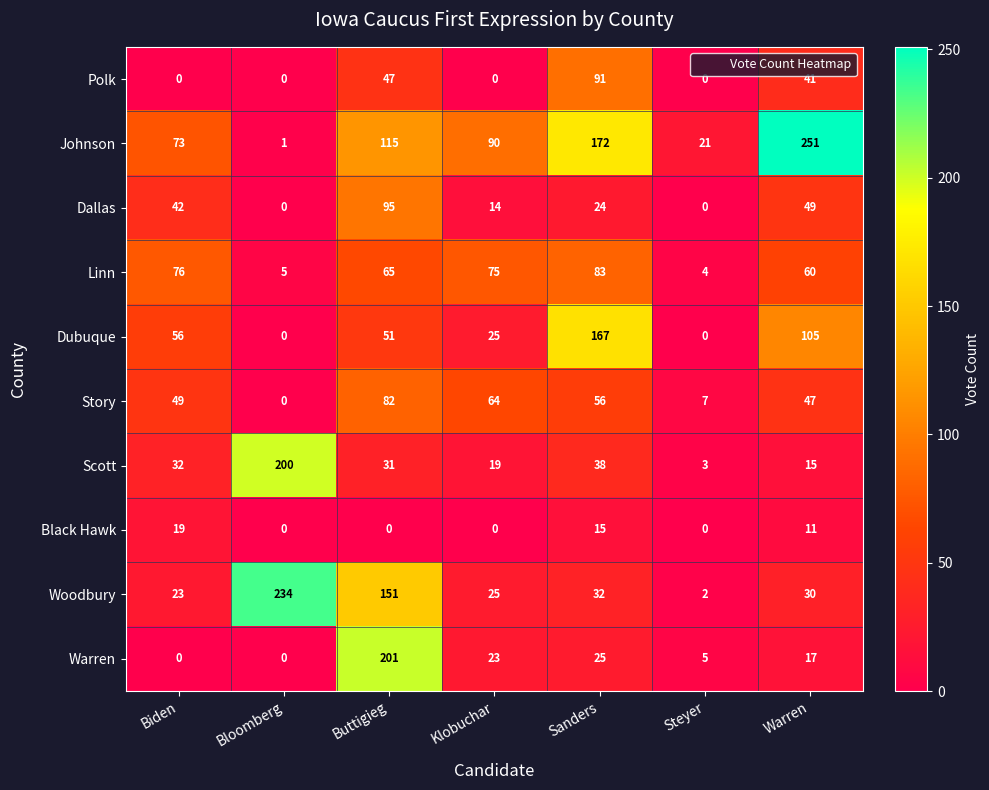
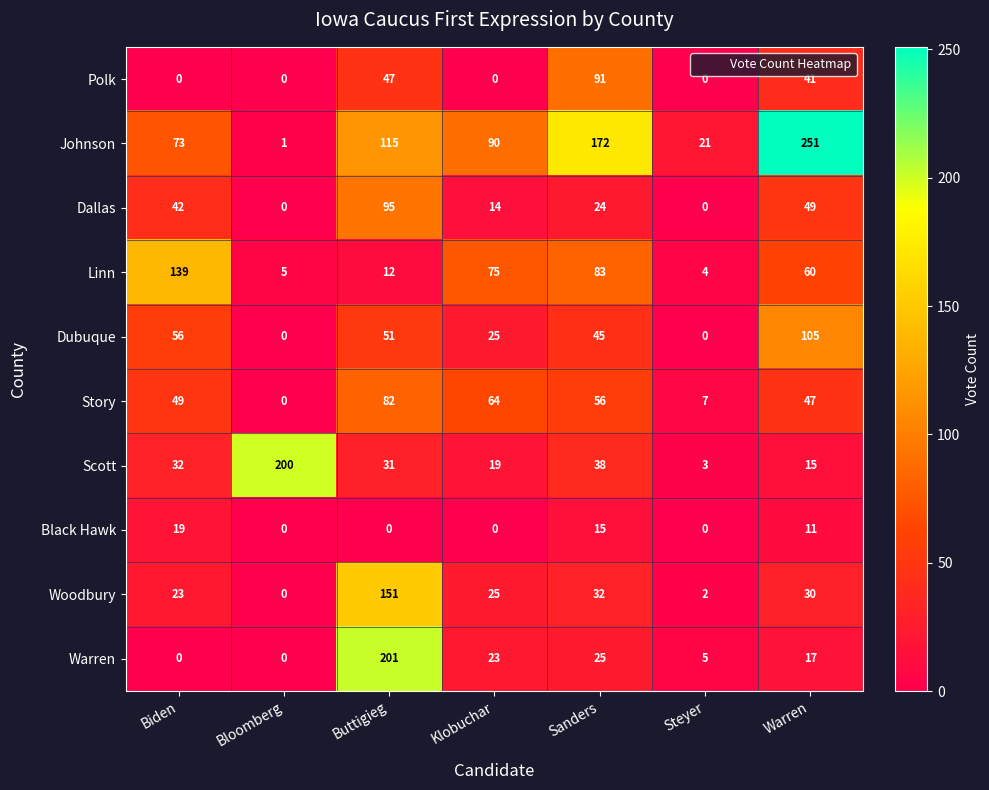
Linn, Biden: 76 -> 139
Linn, Buttigieg: 65 -> 12
Dubuque, Sanders: 167 -> 45
Woodbury, Bloomberg: 234 -> 0
